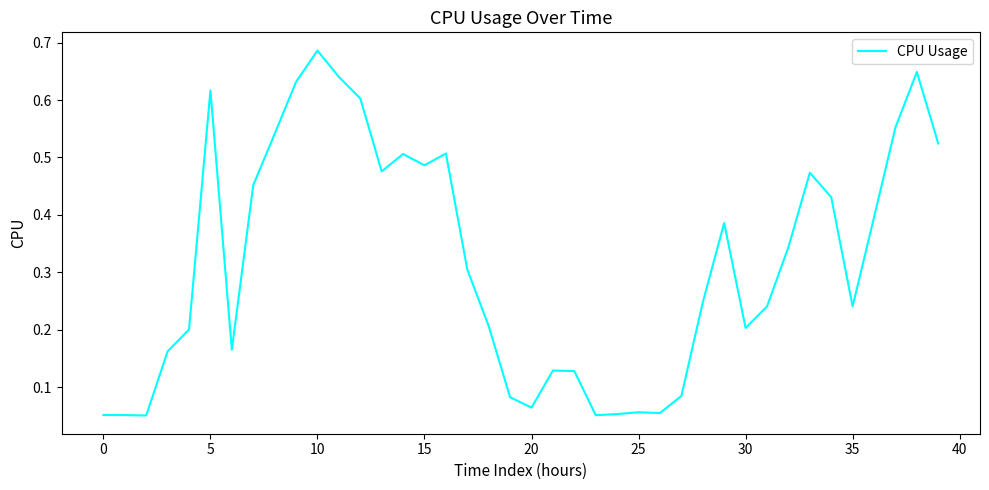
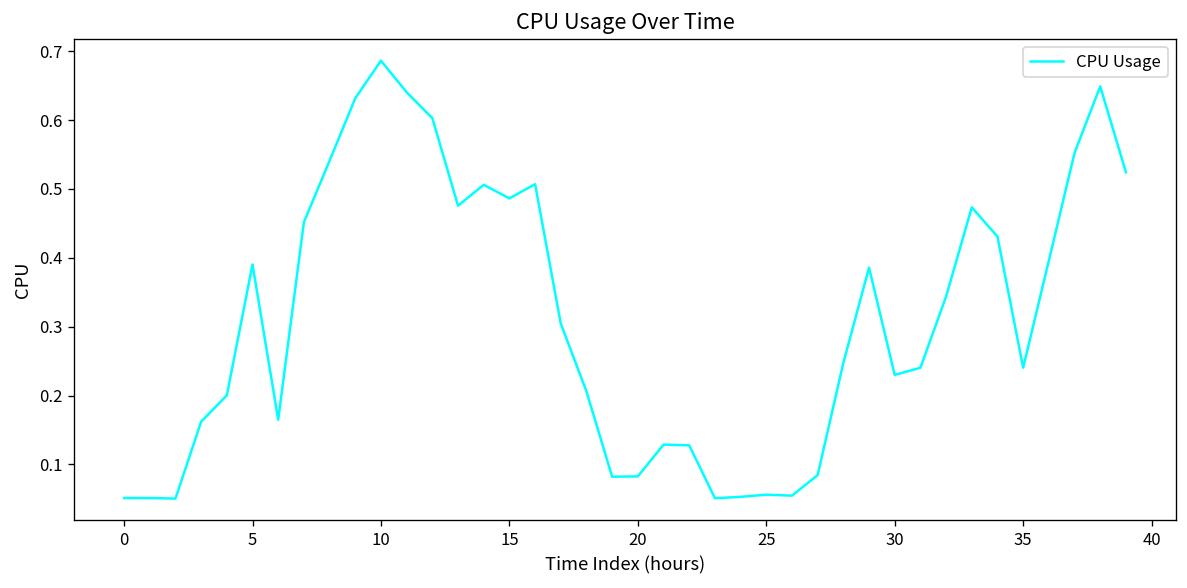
5: 0.62 -> 0.39
20: 0.06 -> 0.08
30: 0.20 -> 0.23
